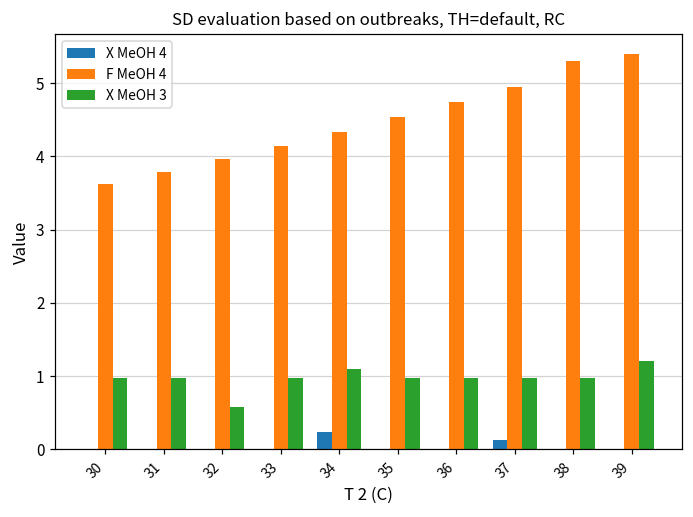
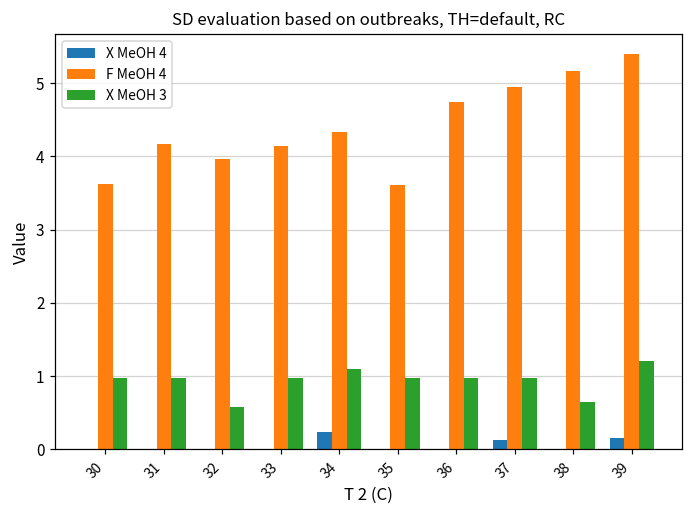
F MeOH 4, 31: 3.8 -> 4.2
F MeOH 4, 35: 4.5 -> 3.6
F MeOH 4, 38: 5.3 -> 5.2
X MeOH 3, 38: 1.0 -> 0.7
X MeOH 4, 39: 0.0 -> 0.2
